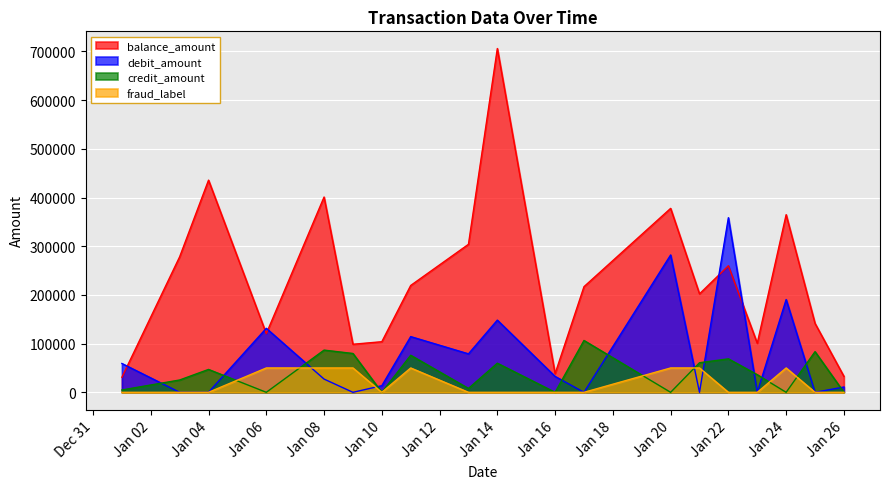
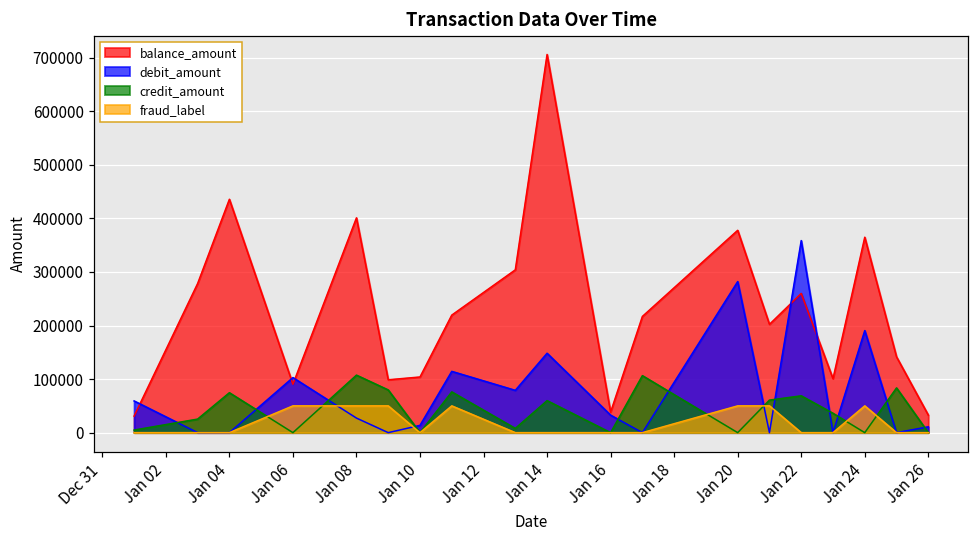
credit_amount, Jan 04: 50000 -> 70000
balance_amount, Jan 06: 120000 -> 90000
debit_amount, Jan 06: 130000 -> 100000
credit_amount, Jan 08: 90000 -> 110000
